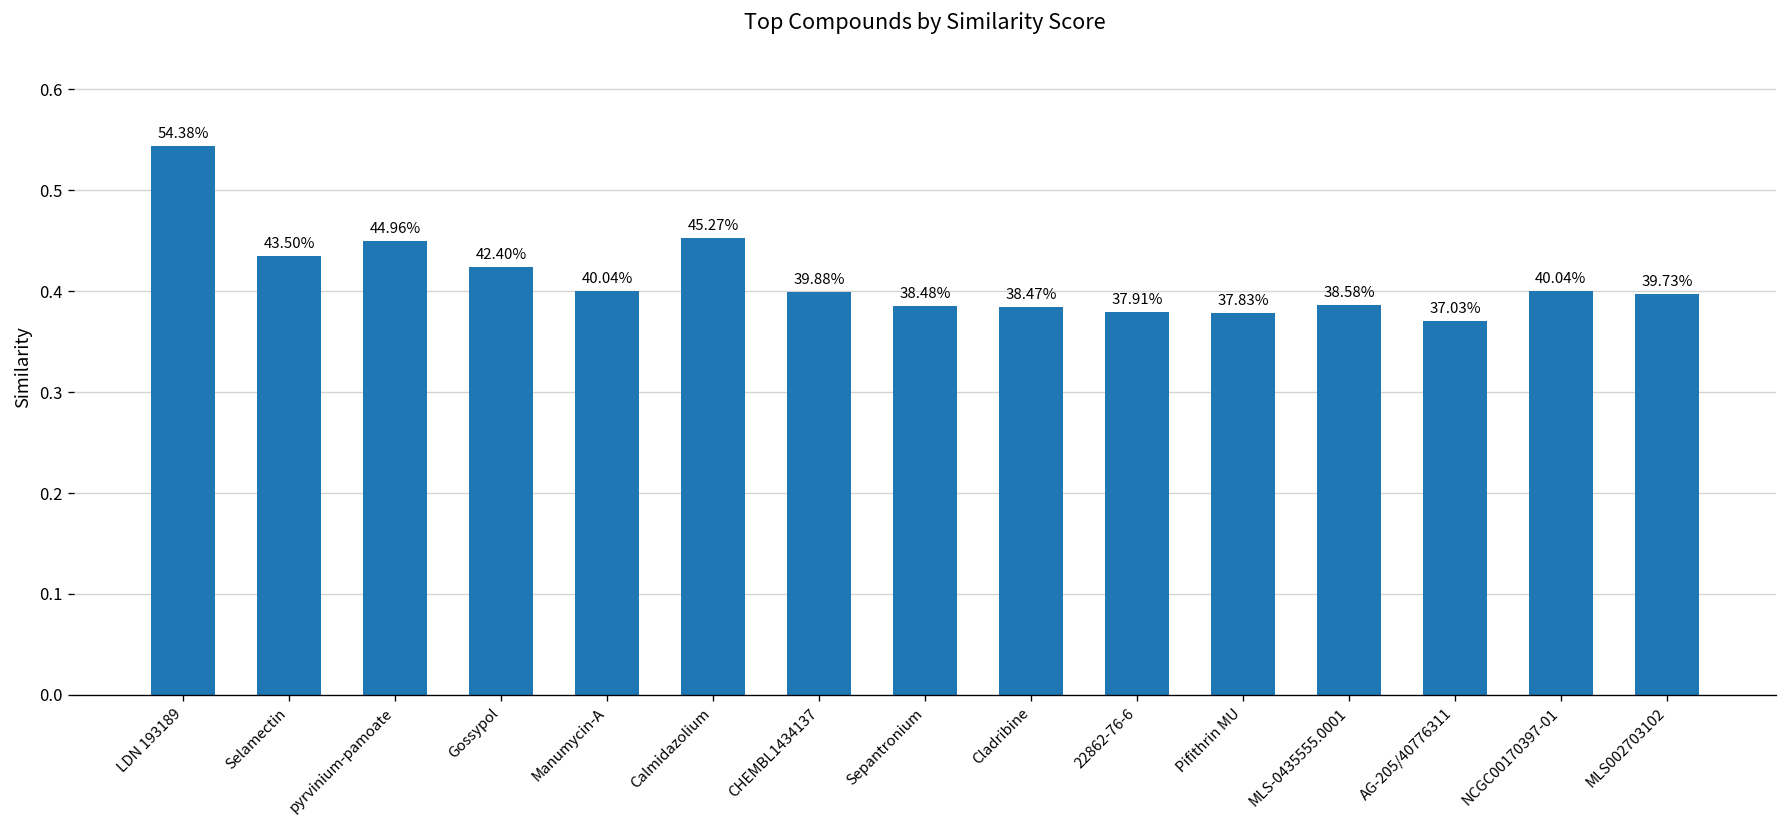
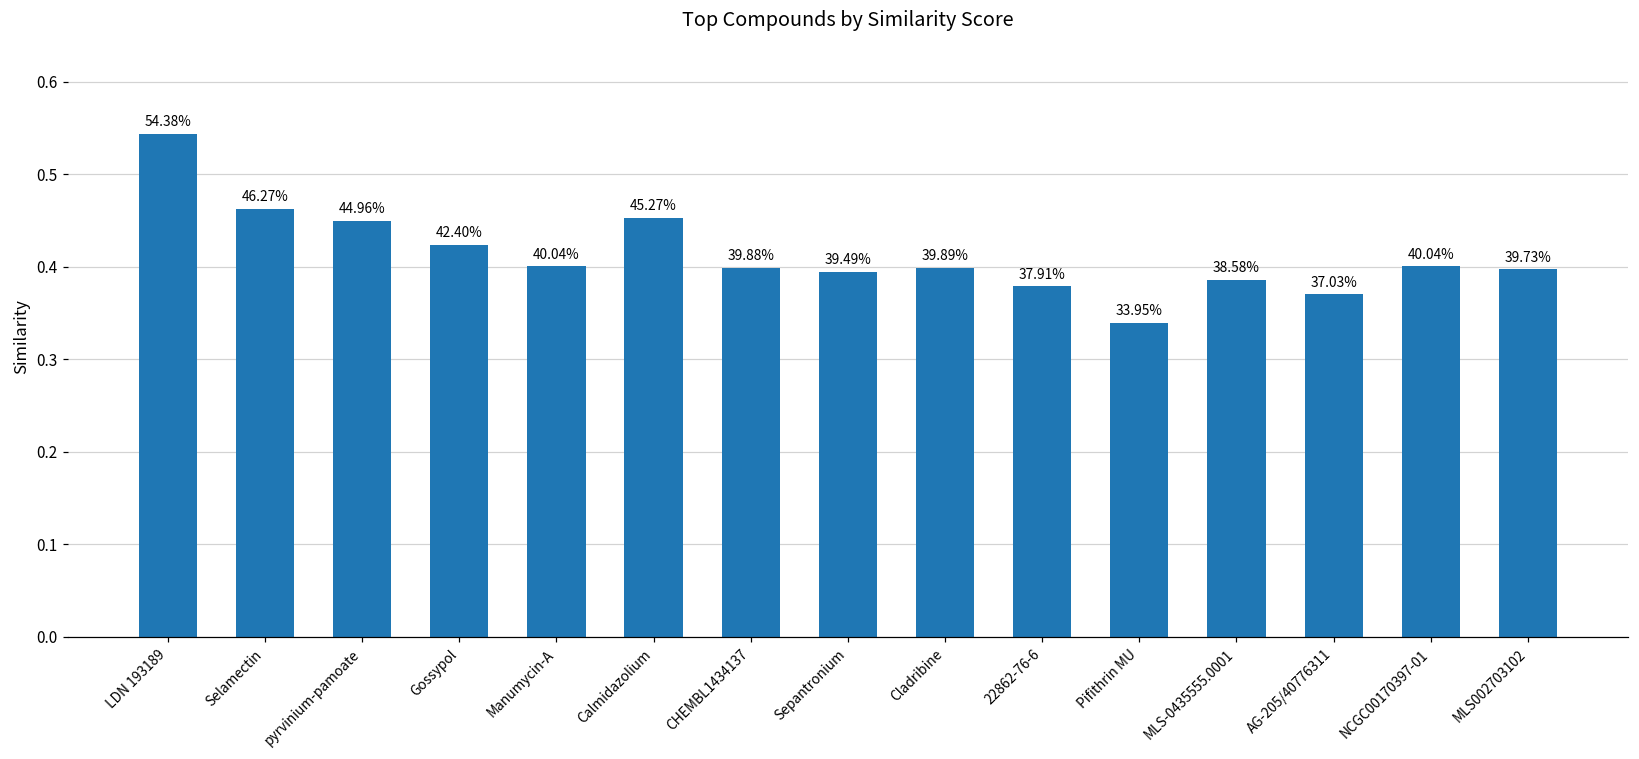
Selamectin: 43.50% -> 46.27%
Sepantronium: 38.48% -> 39.49%
Cladribine: 38.47% -> 39.89%
Pifithrin MU: 37.83% -> 33.95%
